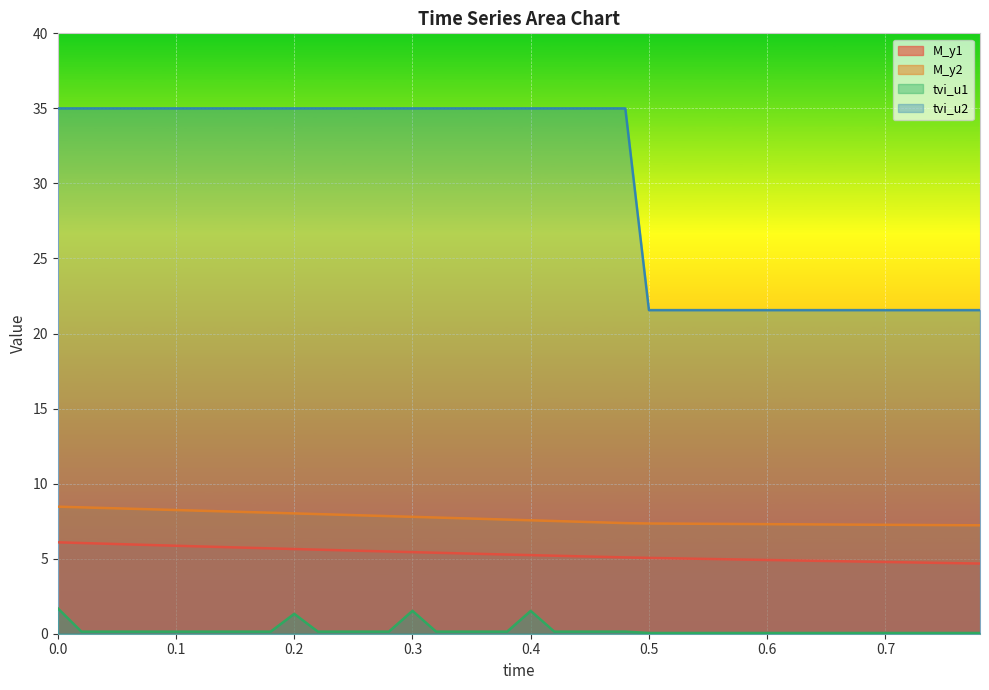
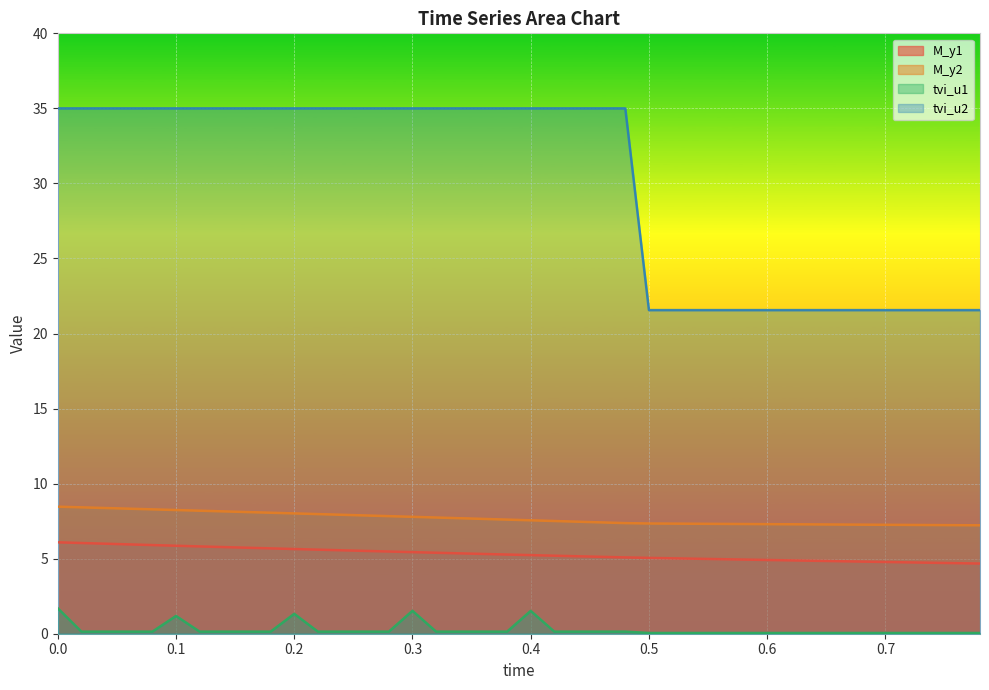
tvi_u1, 0.1: 0.1 -> 1.2
